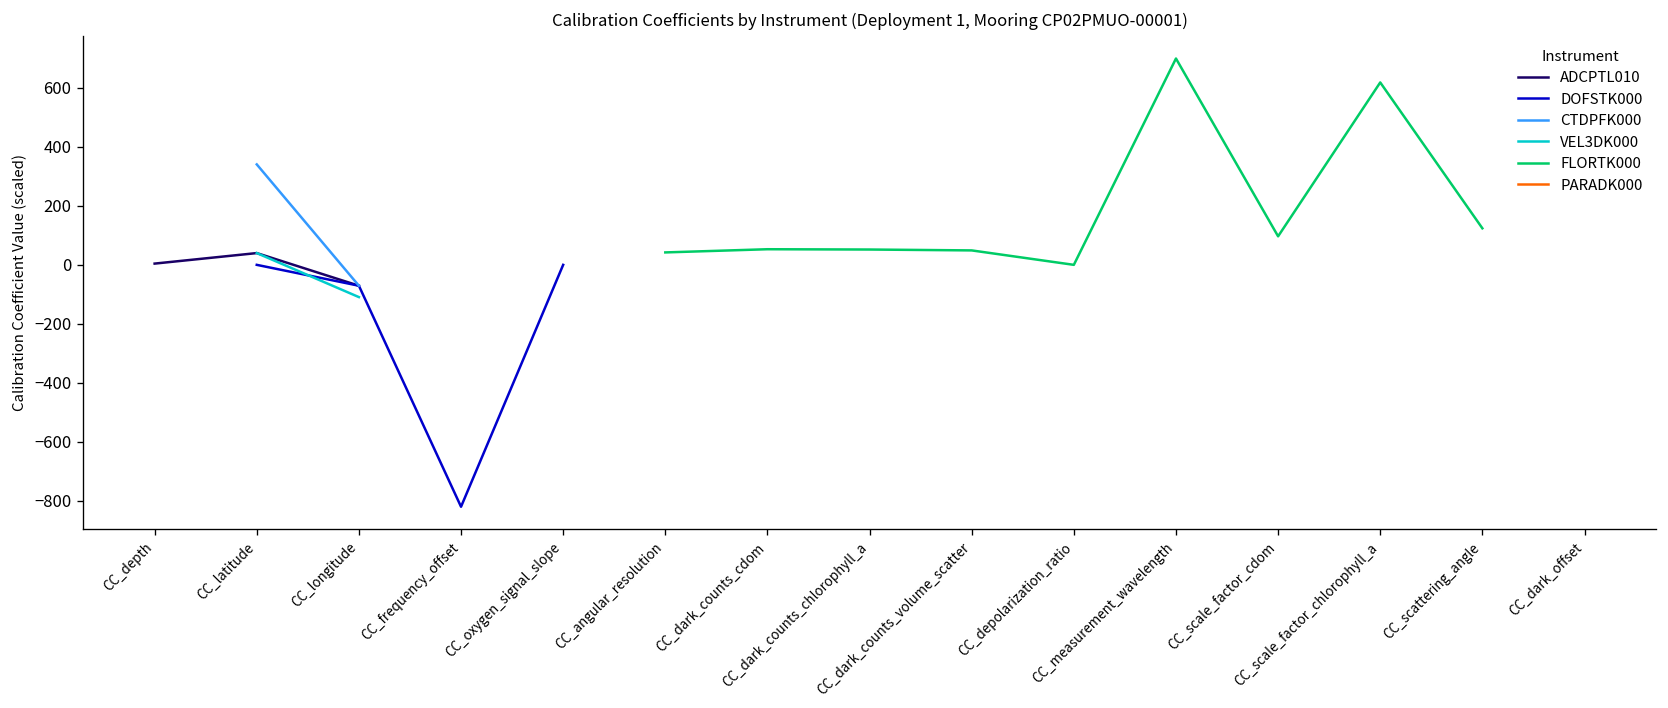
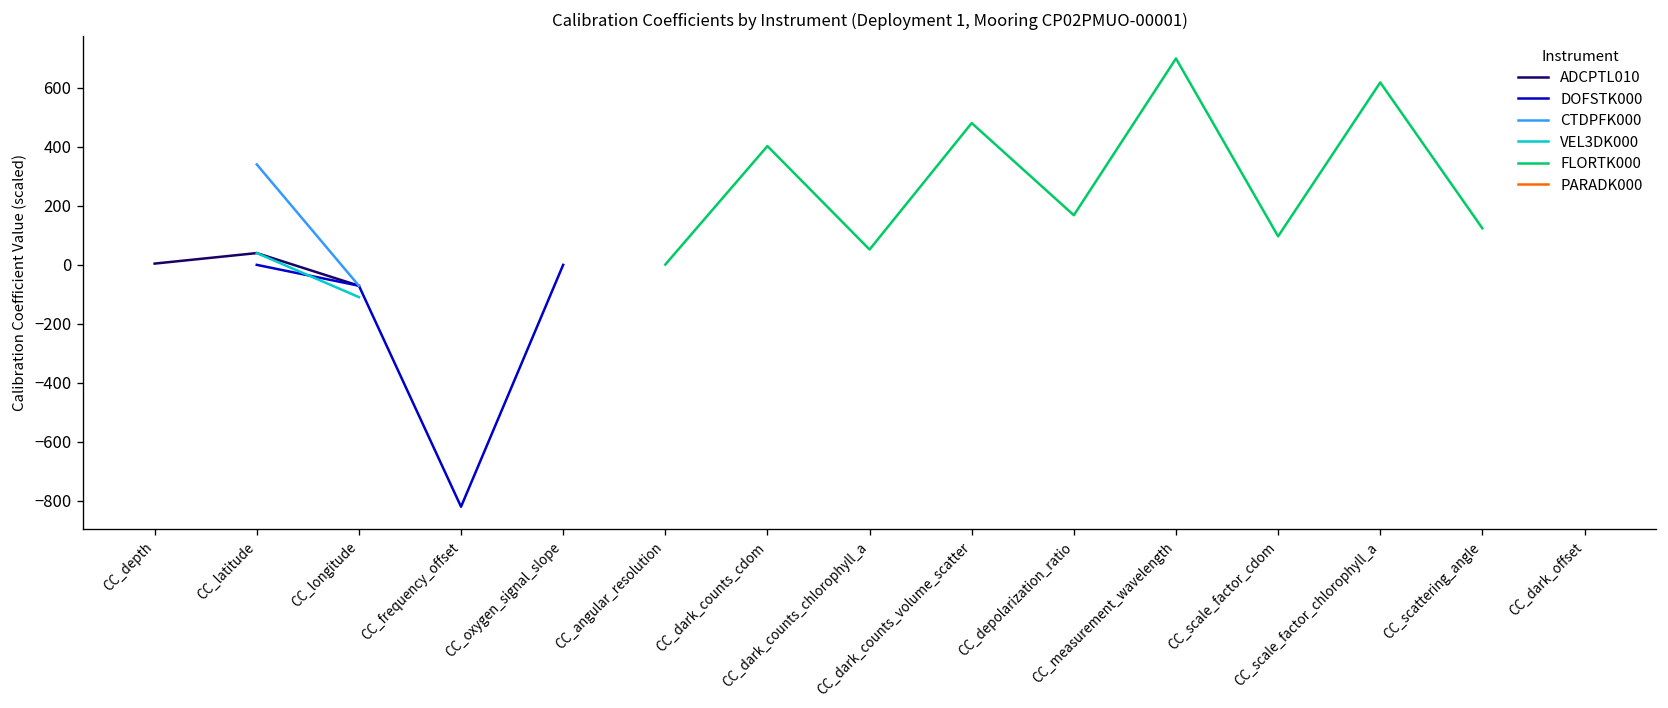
FLORTK000, CC_angular_resolution: 40 -> 0
FLORTK000, CC_dark_counts_cdom: 50 -> 400
FLORTK000, CC_dark_counts_volume_scatter: 50 -> 480
FLORTK000, CC_depolarization_ratio: 0 -> 170
